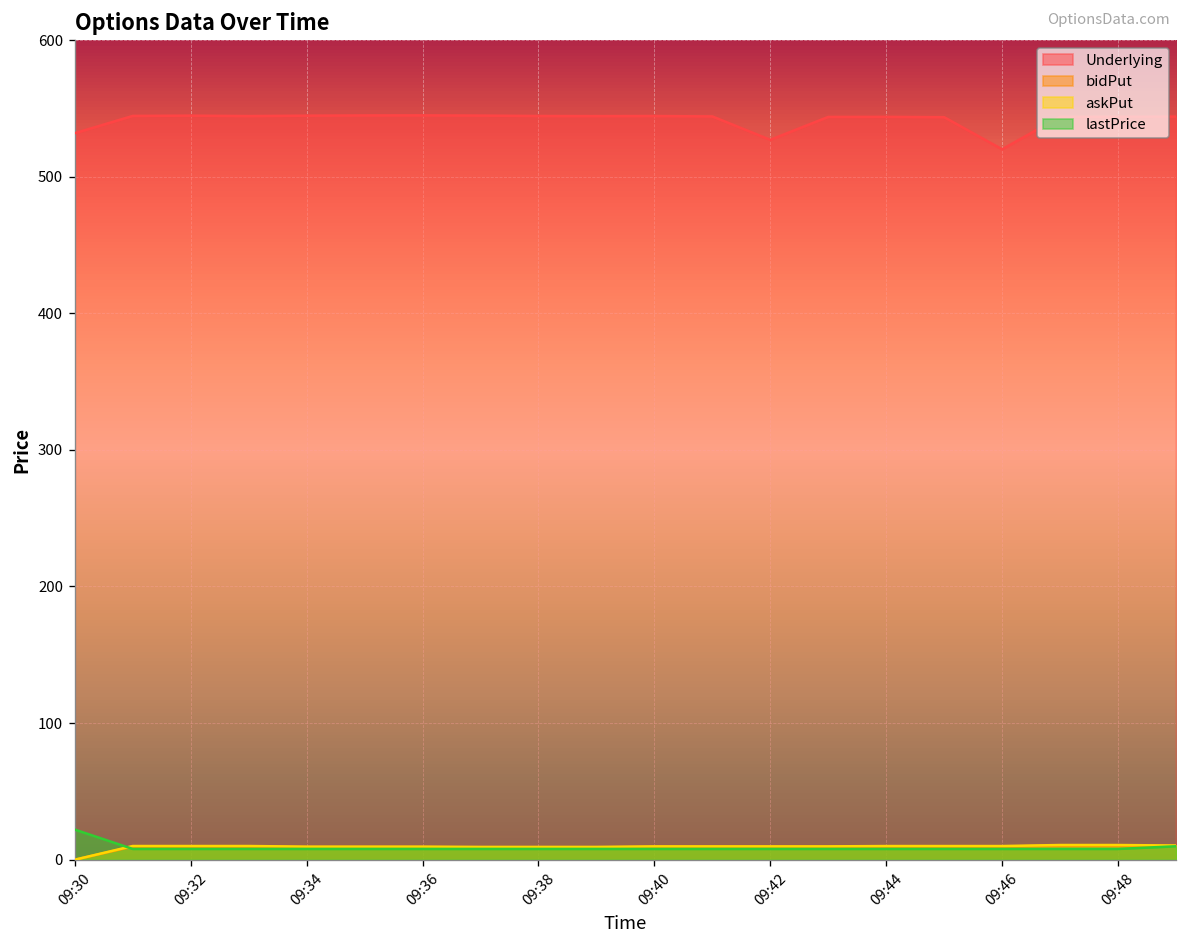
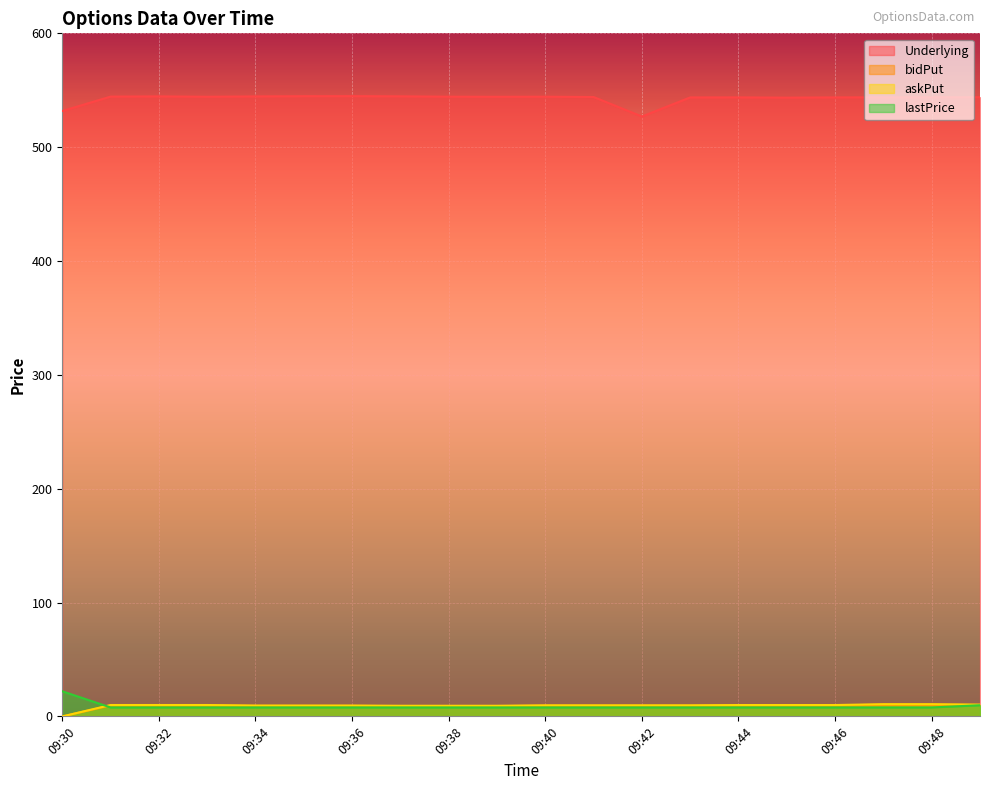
Underlying, 09:46: 520 -> 544
